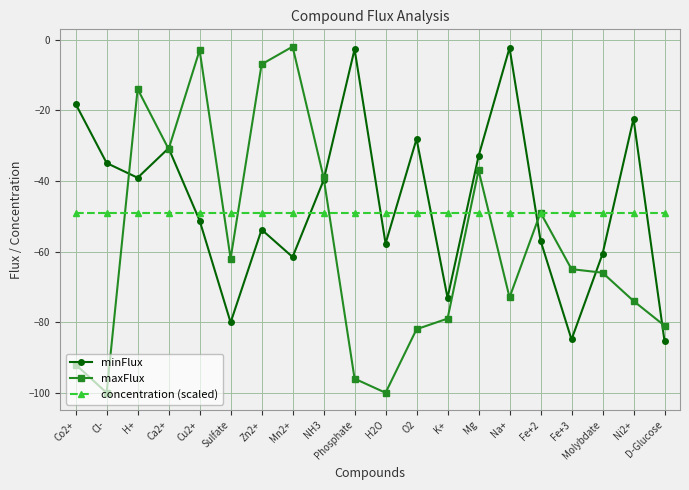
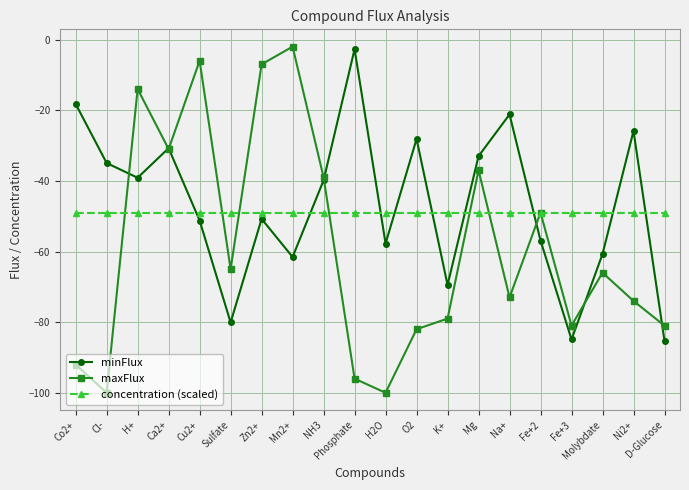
maxFlux, Cu2+: -3 -> -6
maxFlux, Sulfate: -62 -> -65
minFlux, Zn2+: -54 -> -51
minFlux, K+: -73 -> -69
minFlux, Na+: -2 -> -21
maxFlux, Fe+3: -65 -> -81
minFlux, Ni2+: -22 -> -26
